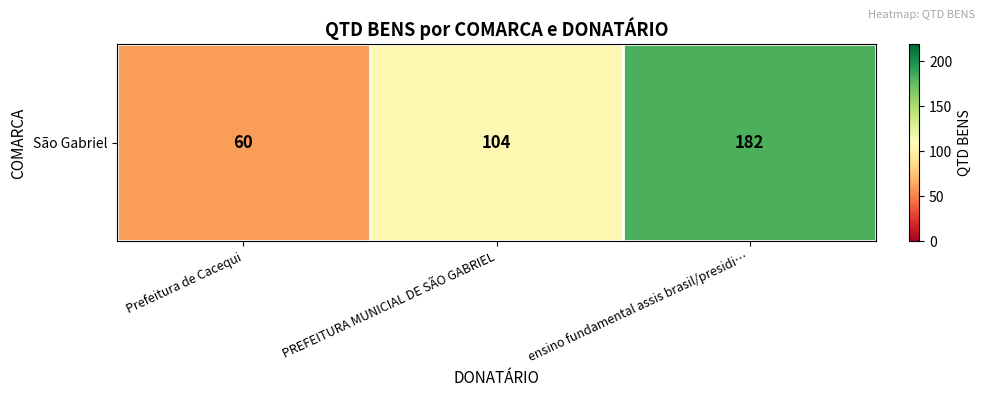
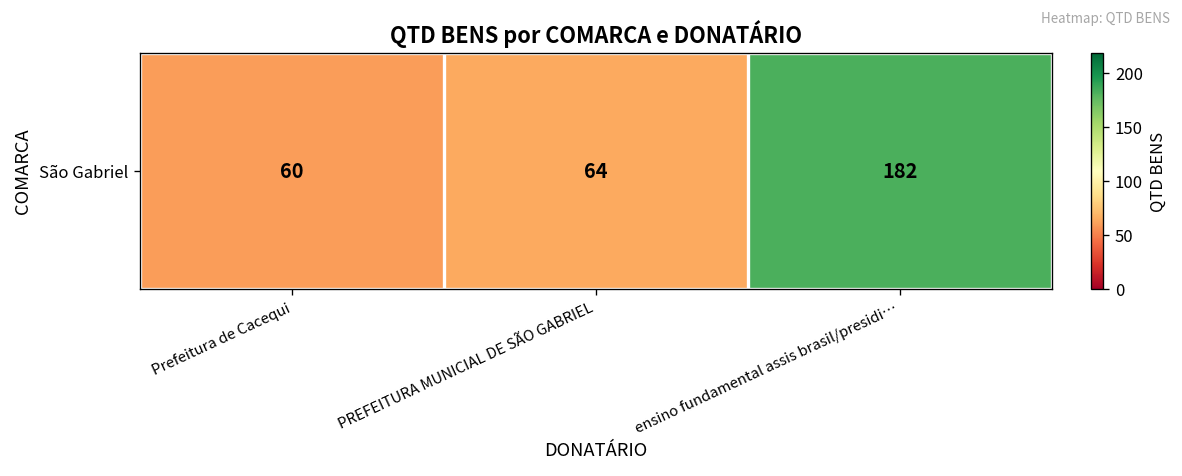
São Gabriel, PREFEITURA MUNICIAL DE SÃO GABRIEL: 104 -> 64
